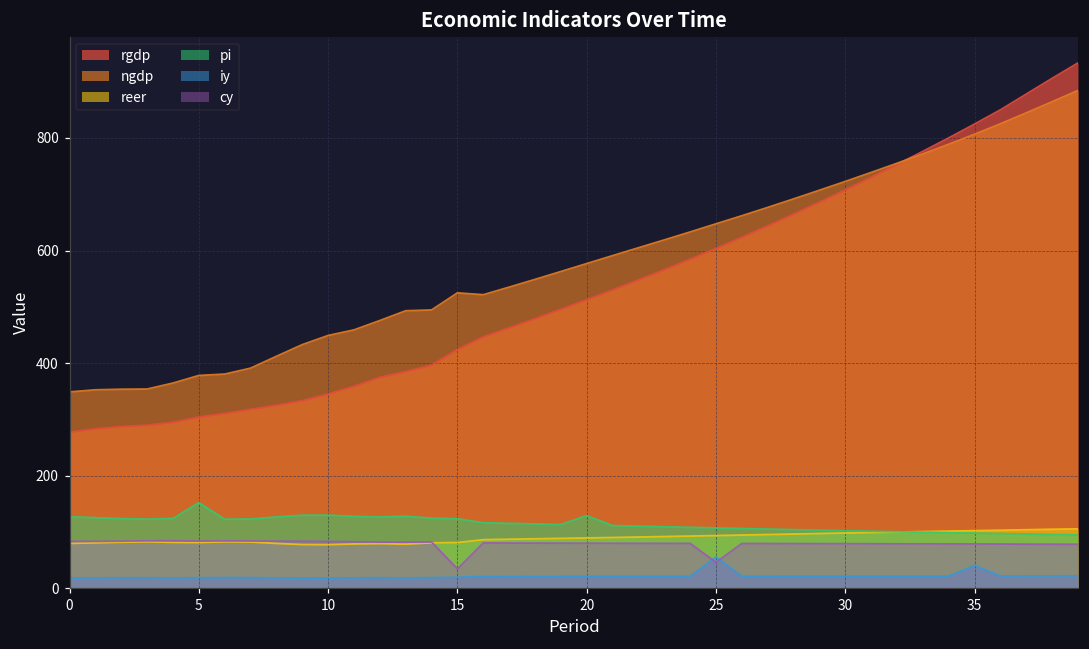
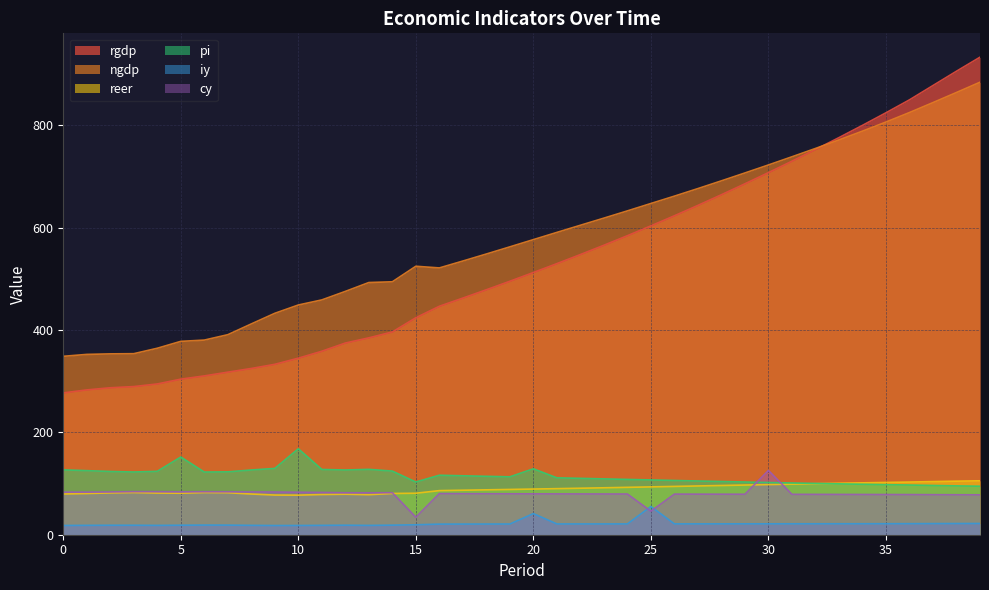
pi, 10: 130 -> 170
pi, 15: 120 -> 100
iy, 20: 20 -> 40
cy, 30: 80 -> 130
iy, 35: 40 -> 20
